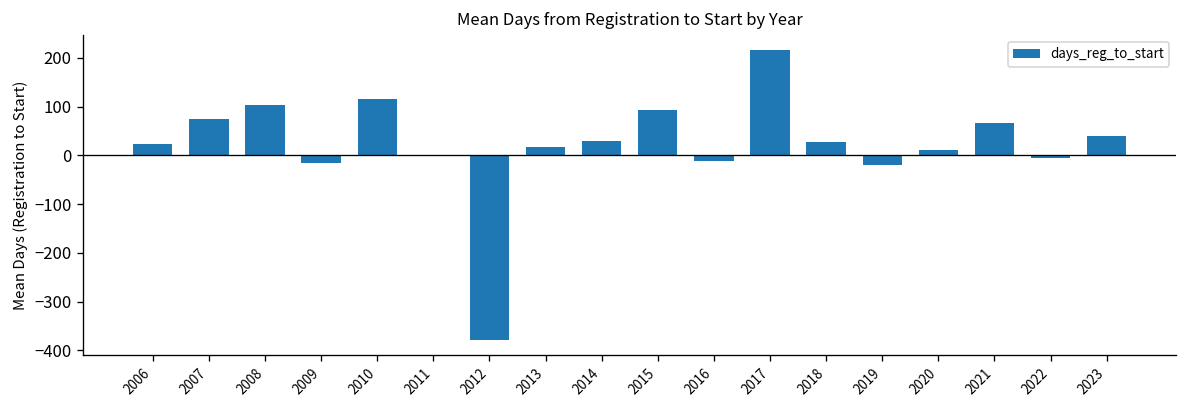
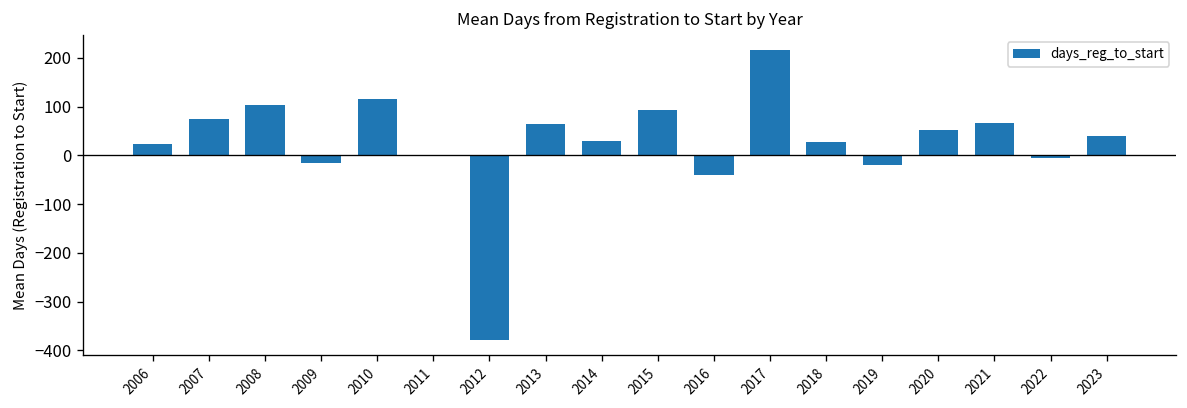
2013: 20 -> 60
2016: -10 -> -40
2020: 10 -> 50
